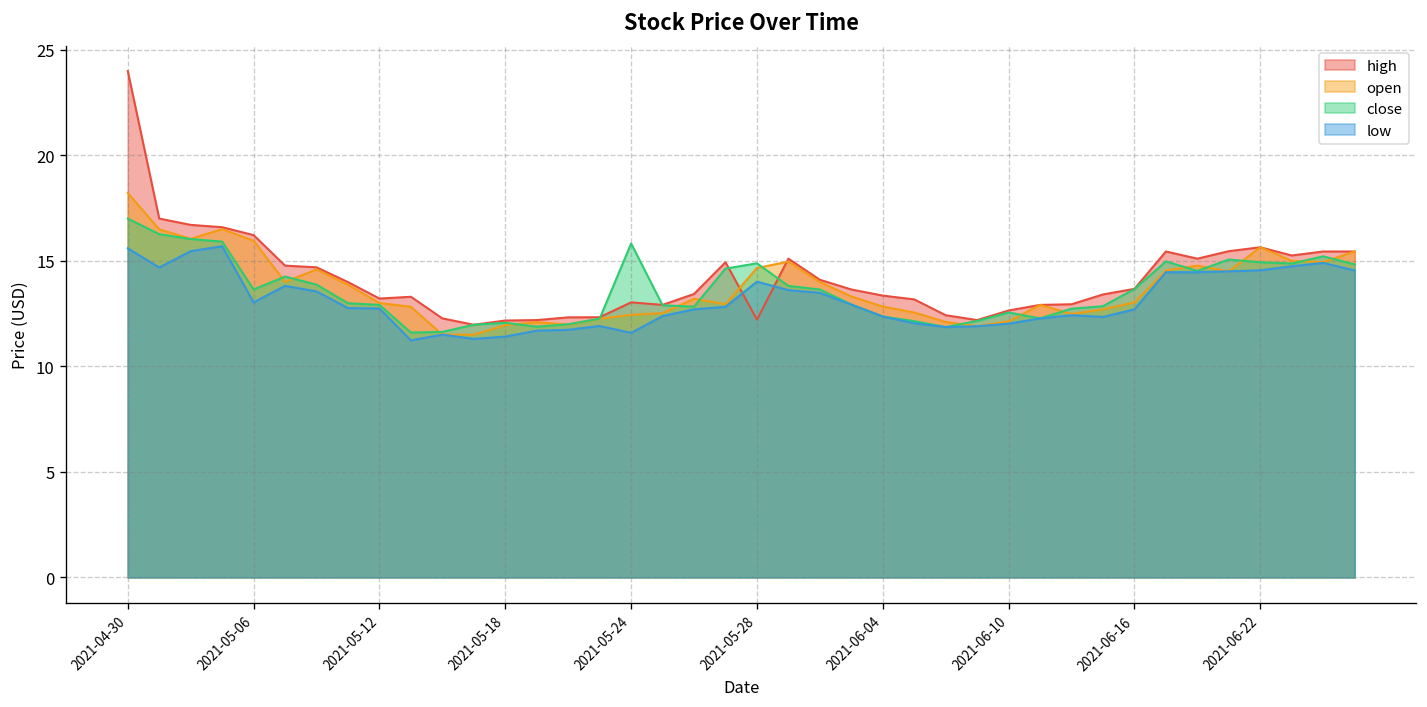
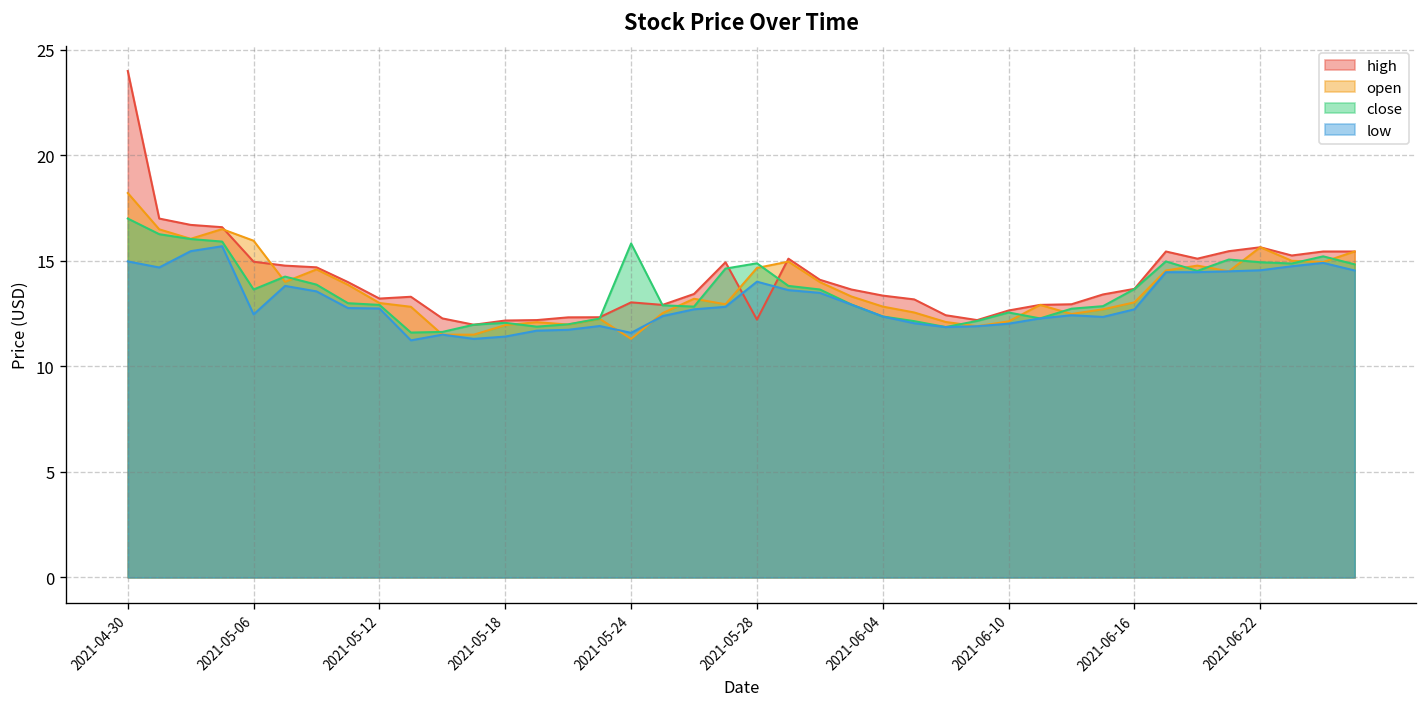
low, 2021-04-30: 15.6 -> 15.0
high, 2021-05-06: 16.2 -> 15.0
low, 2021-05-06: 13.0 -> 12.5
open, 2021-05-24: 12.4 -> 11.3
